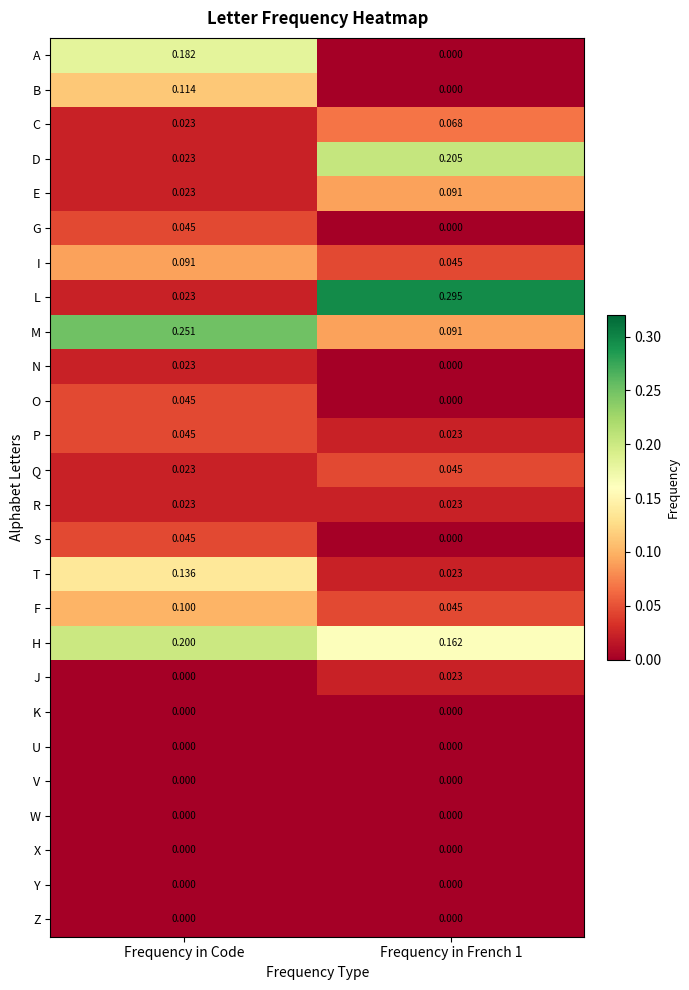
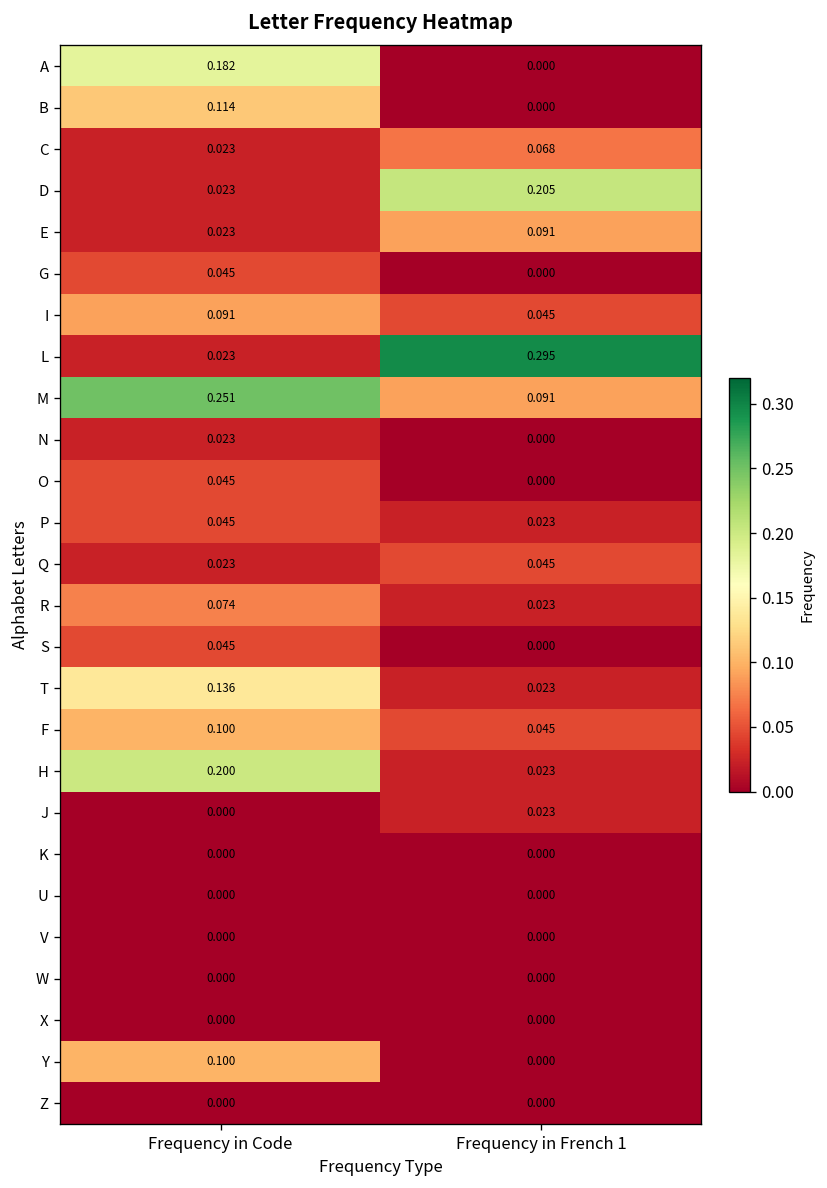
R, Frequency in Code: 0.023 -> 0.074
H, Frequency in French 1: 0.162 -> 0.023
Y, Frequency in Code: 0.000 -> 0.100
